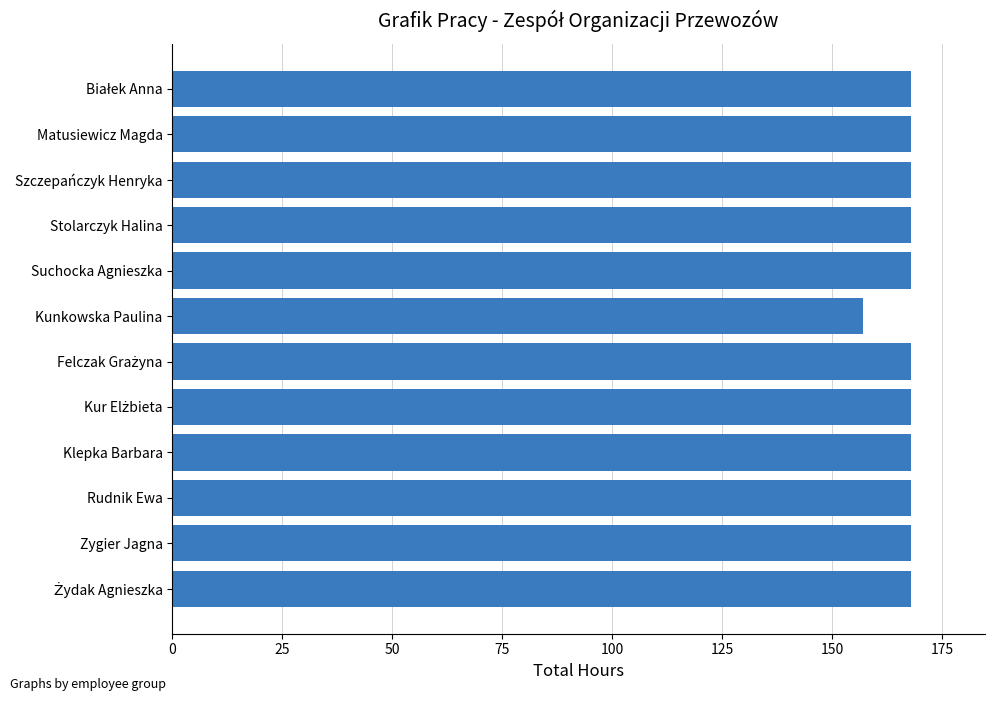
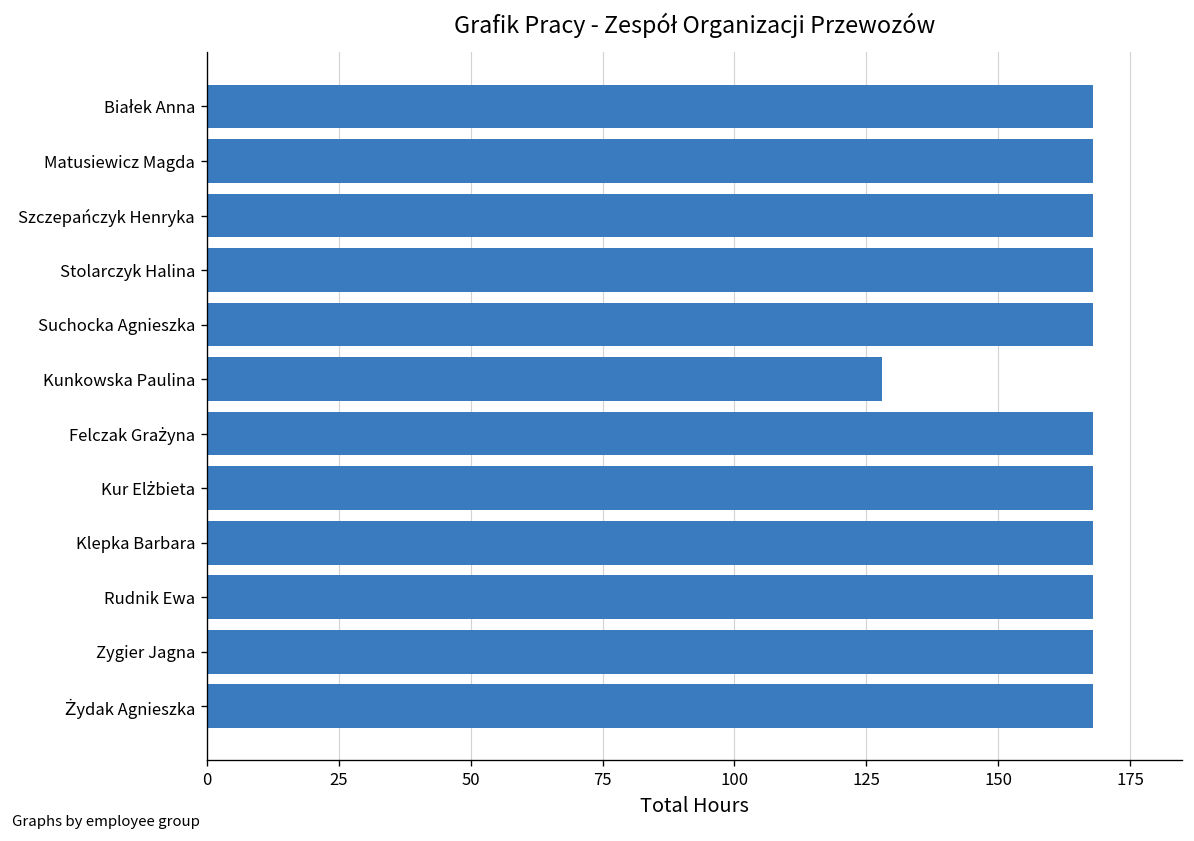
Kunkowska Paulina: 157 -> 128
